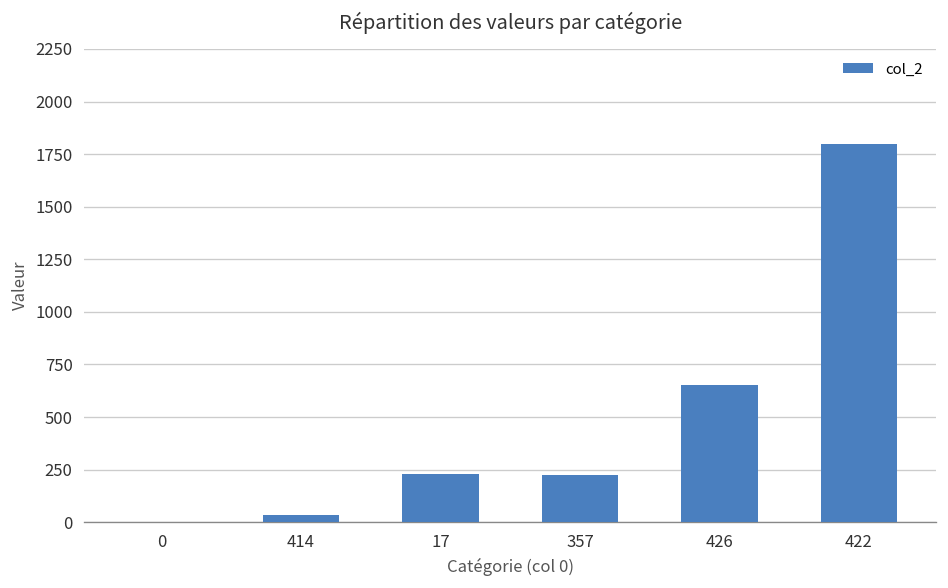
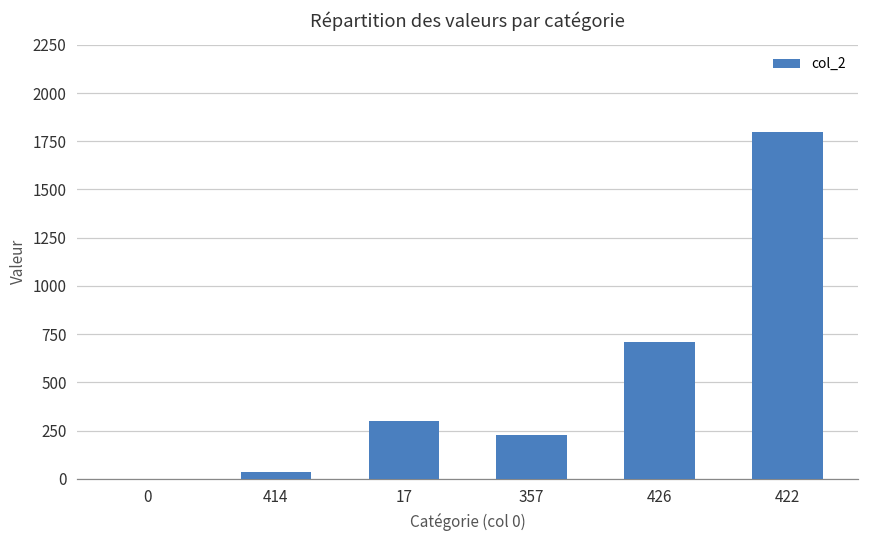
17: 230 -> 300
426: 650 -> 710
